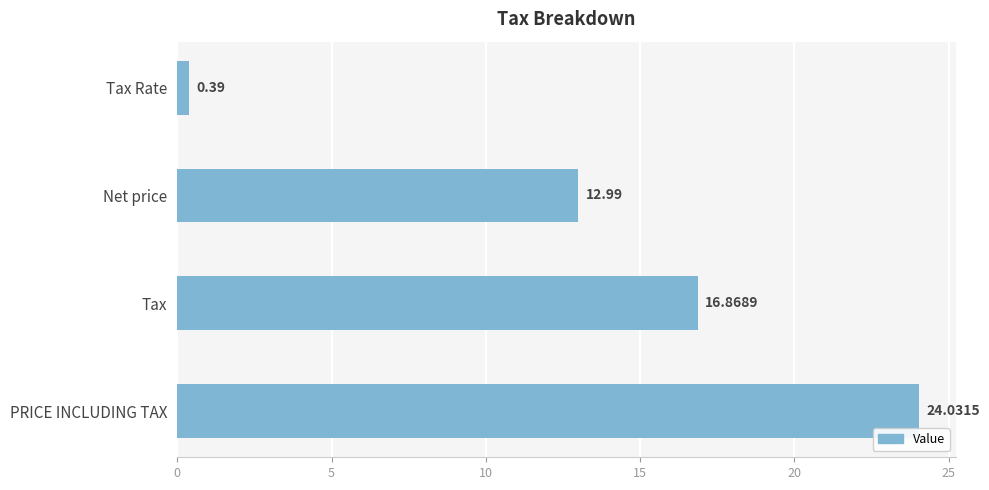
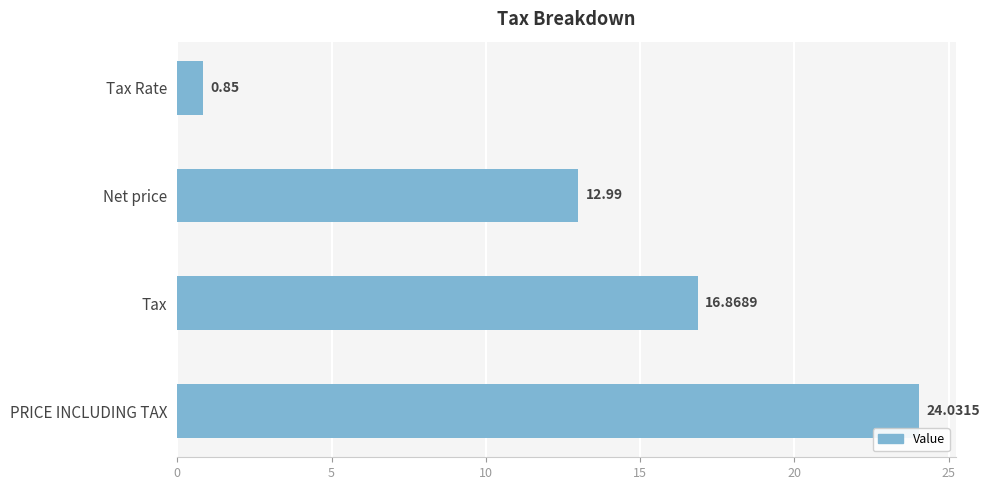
Tax Rate: 0.39 -> 0.85
